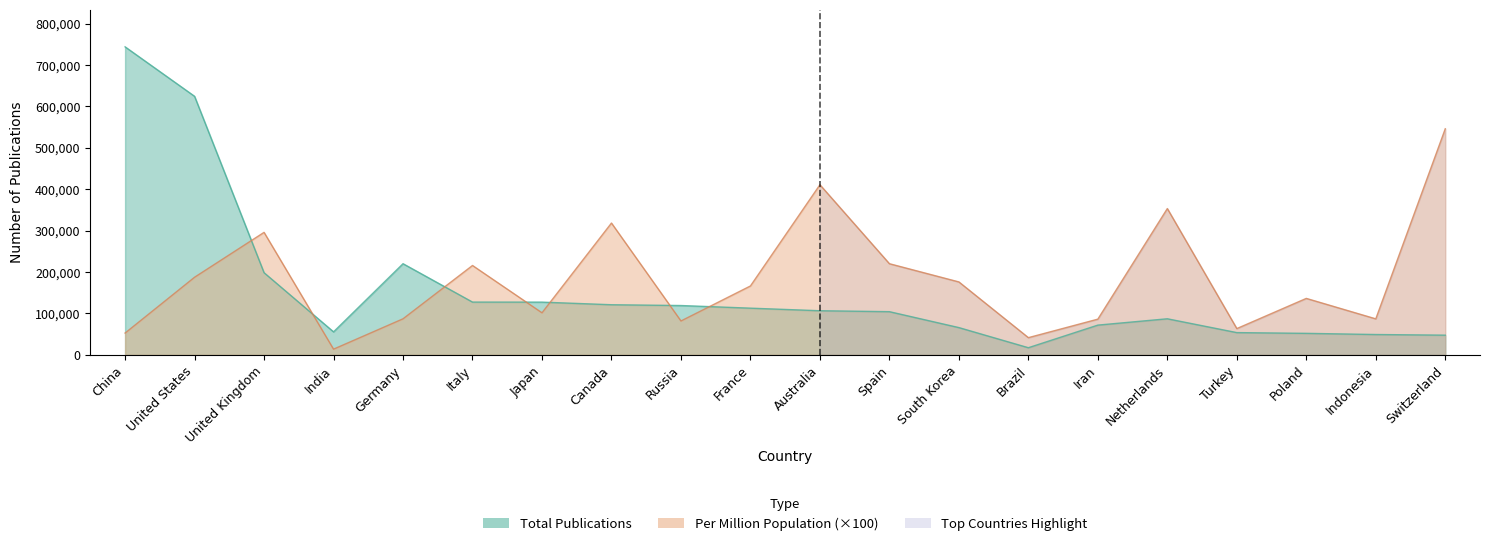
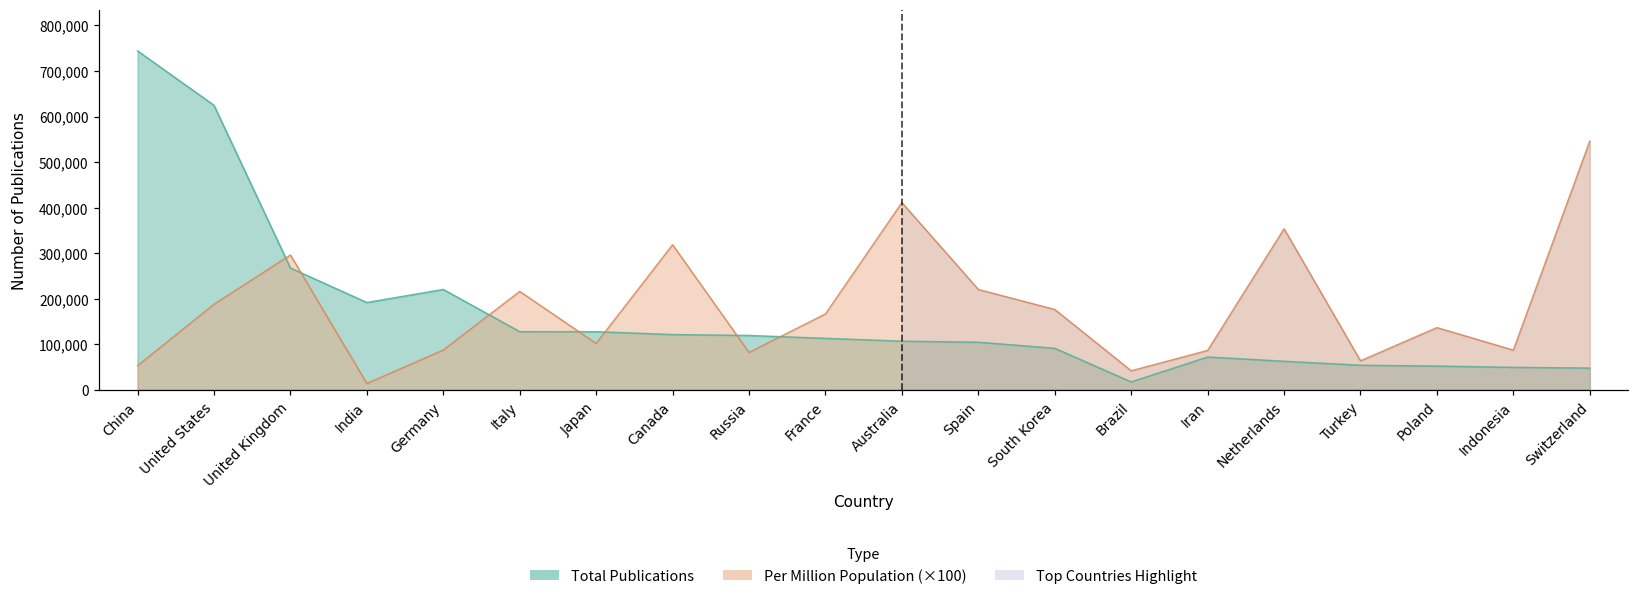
Total Publications, United Kingdom: 200,000 -> 270,000
Total Publications, India: 60,000 -> 190,000
Total Publications, South Korea: 70,000 -> 90,000
Total Publications, Netherlands: 90,000 -> 60,000
